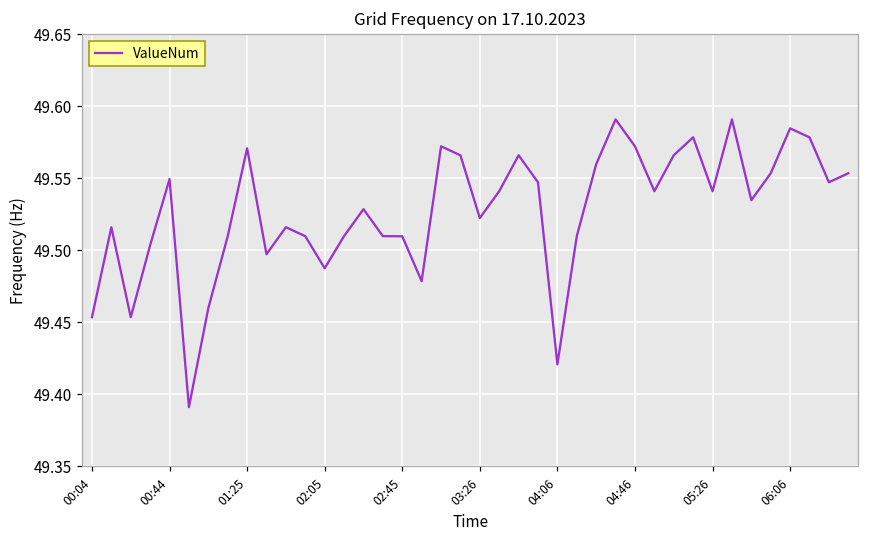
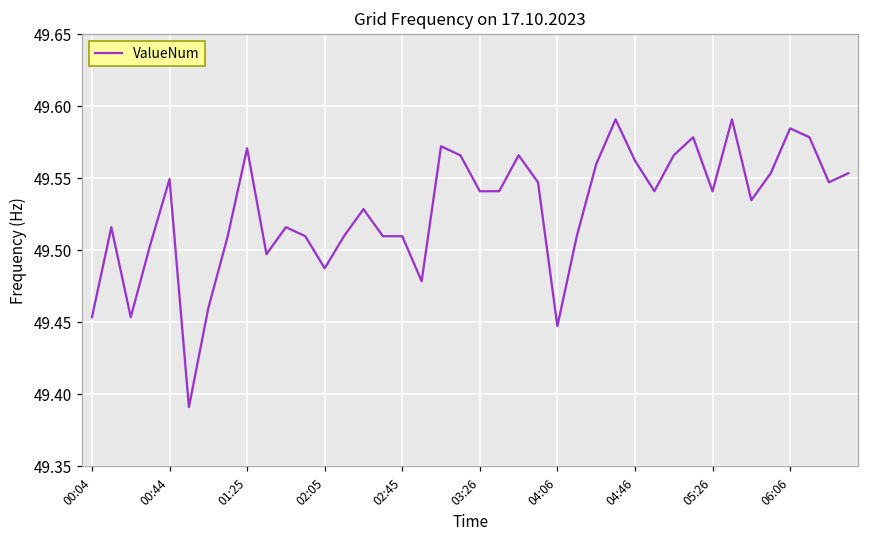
03:26: 49.522 -> 49.541
04:06: 49.421 -> 49.447
04:46: 49.572 -> 49.562
